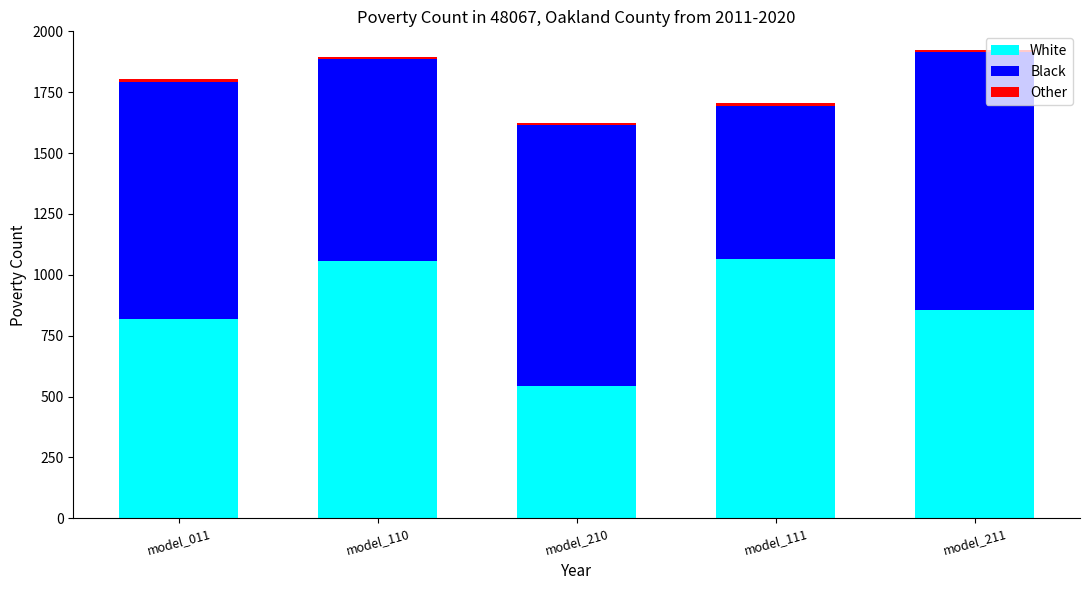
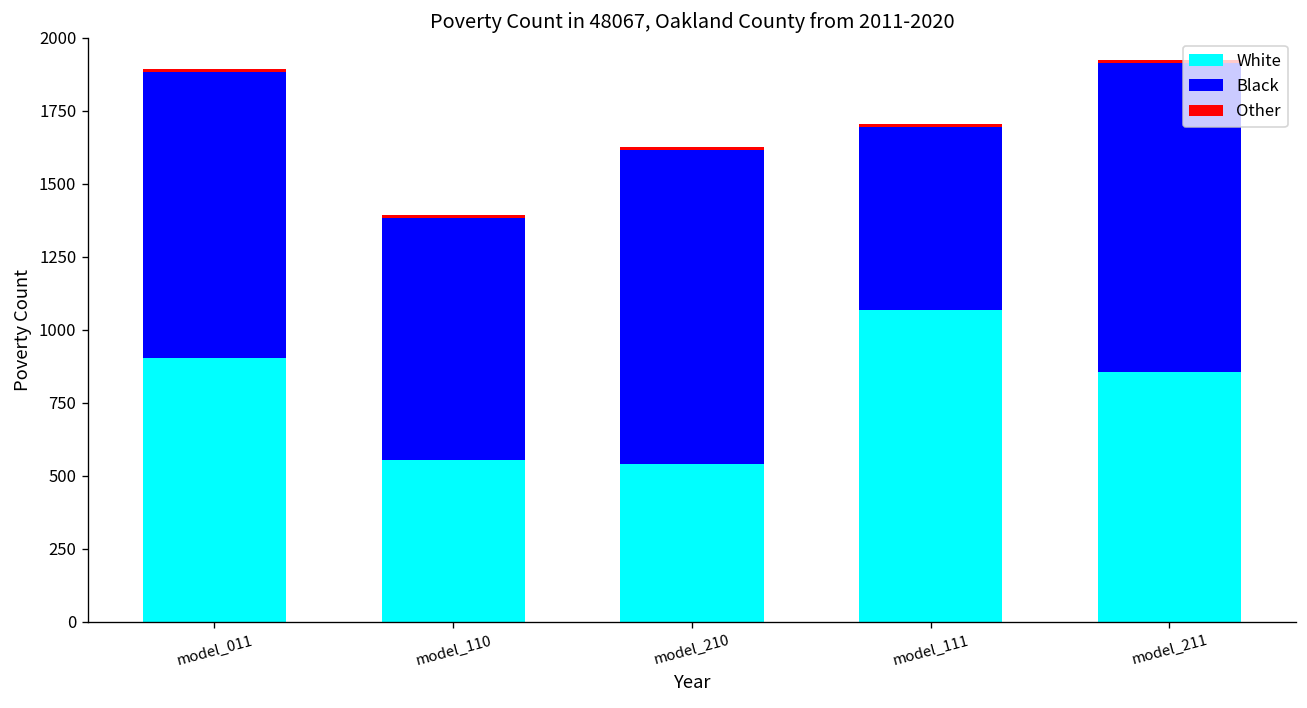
White, model_011: 820 -> 900
White, model_110: 1060 -> 550
